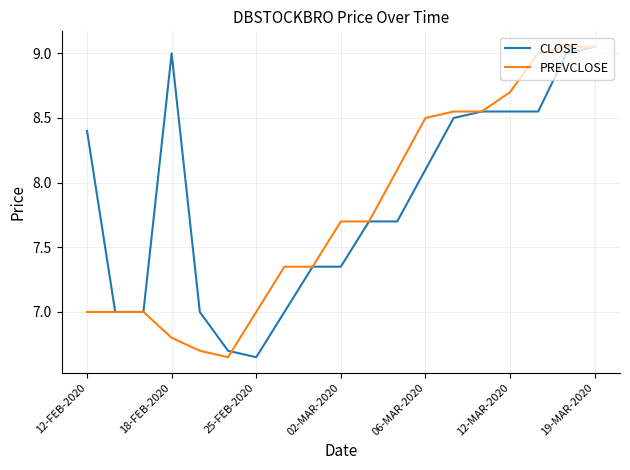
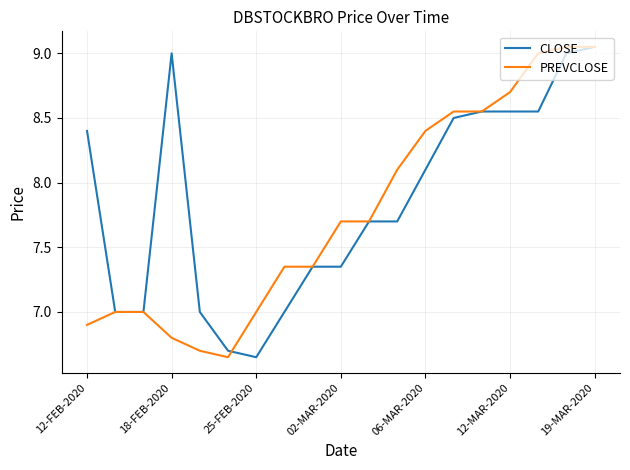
PREVCLOSE, 12-FEB-2020: 7.0 -> 6.9
PREVCLOSE, 06-MAR-2020: 8.5 -> 8.4
